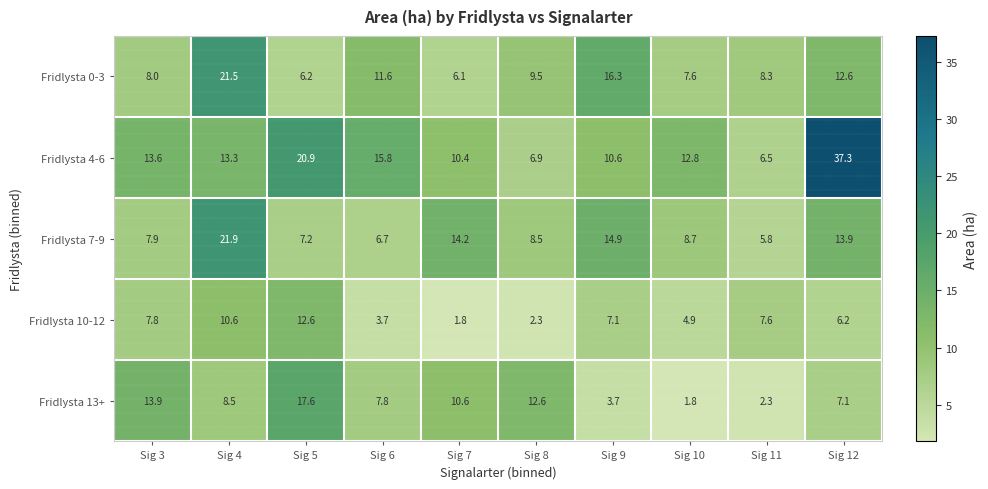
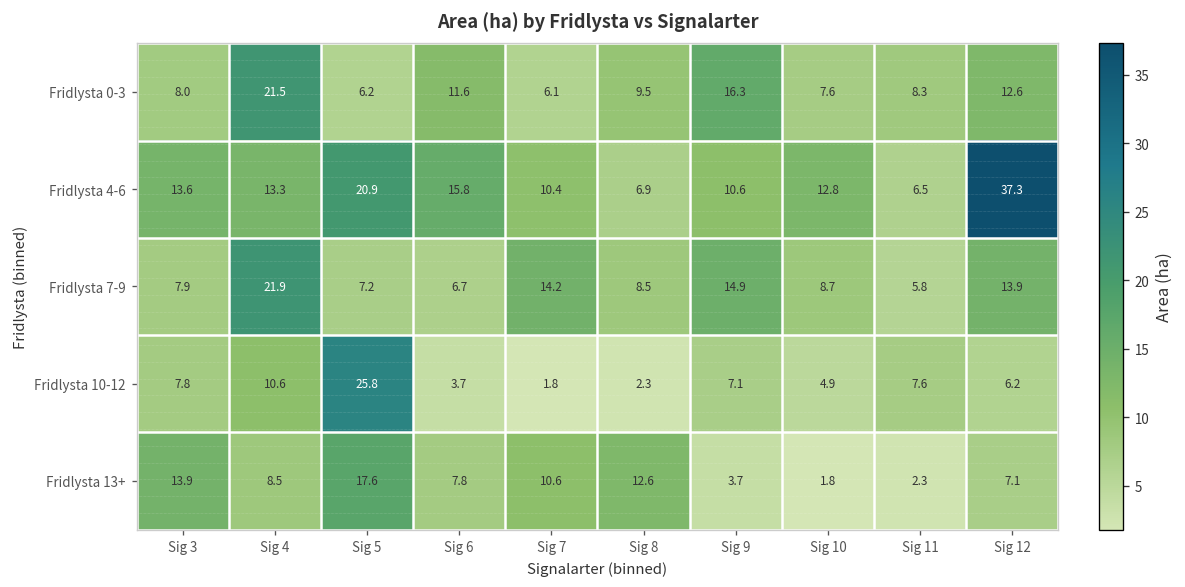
Fridlysta 10-12, Sig 5: 12.6 -> 25.8
